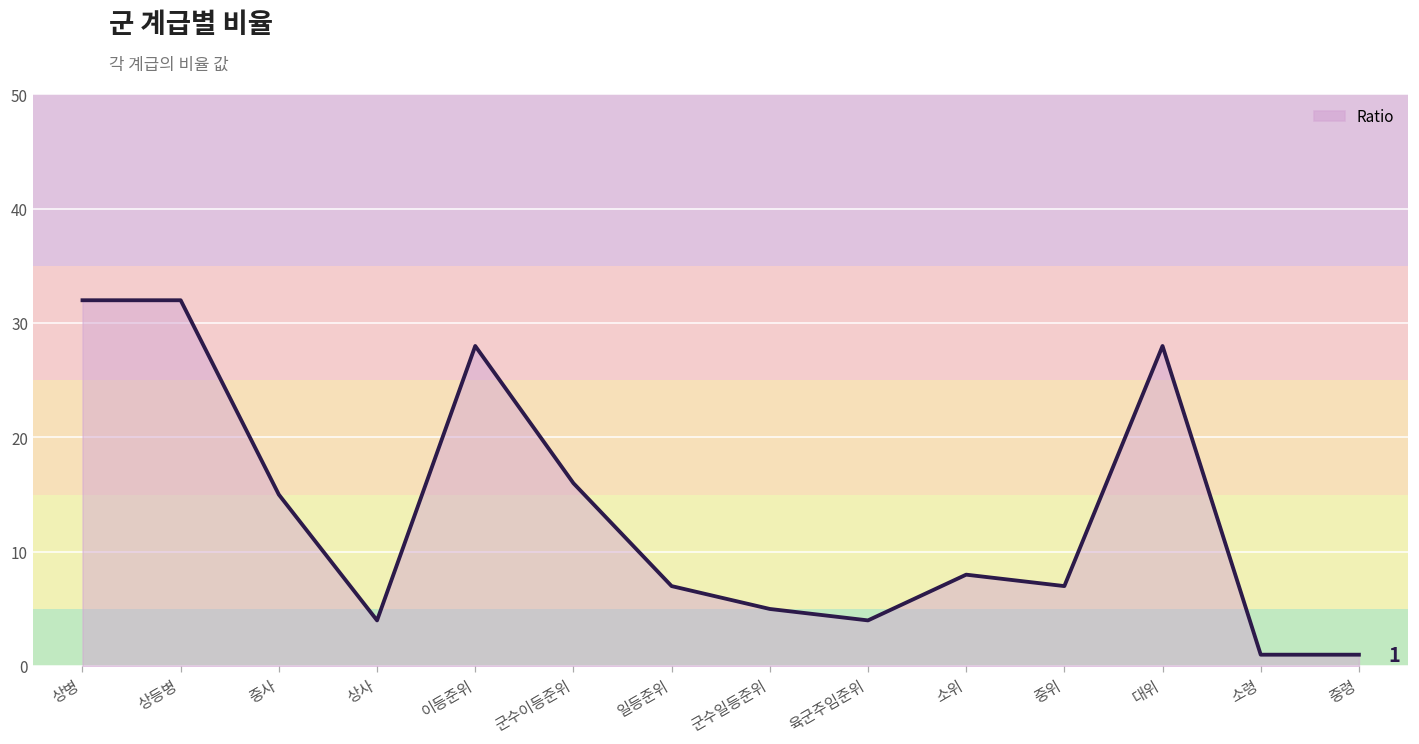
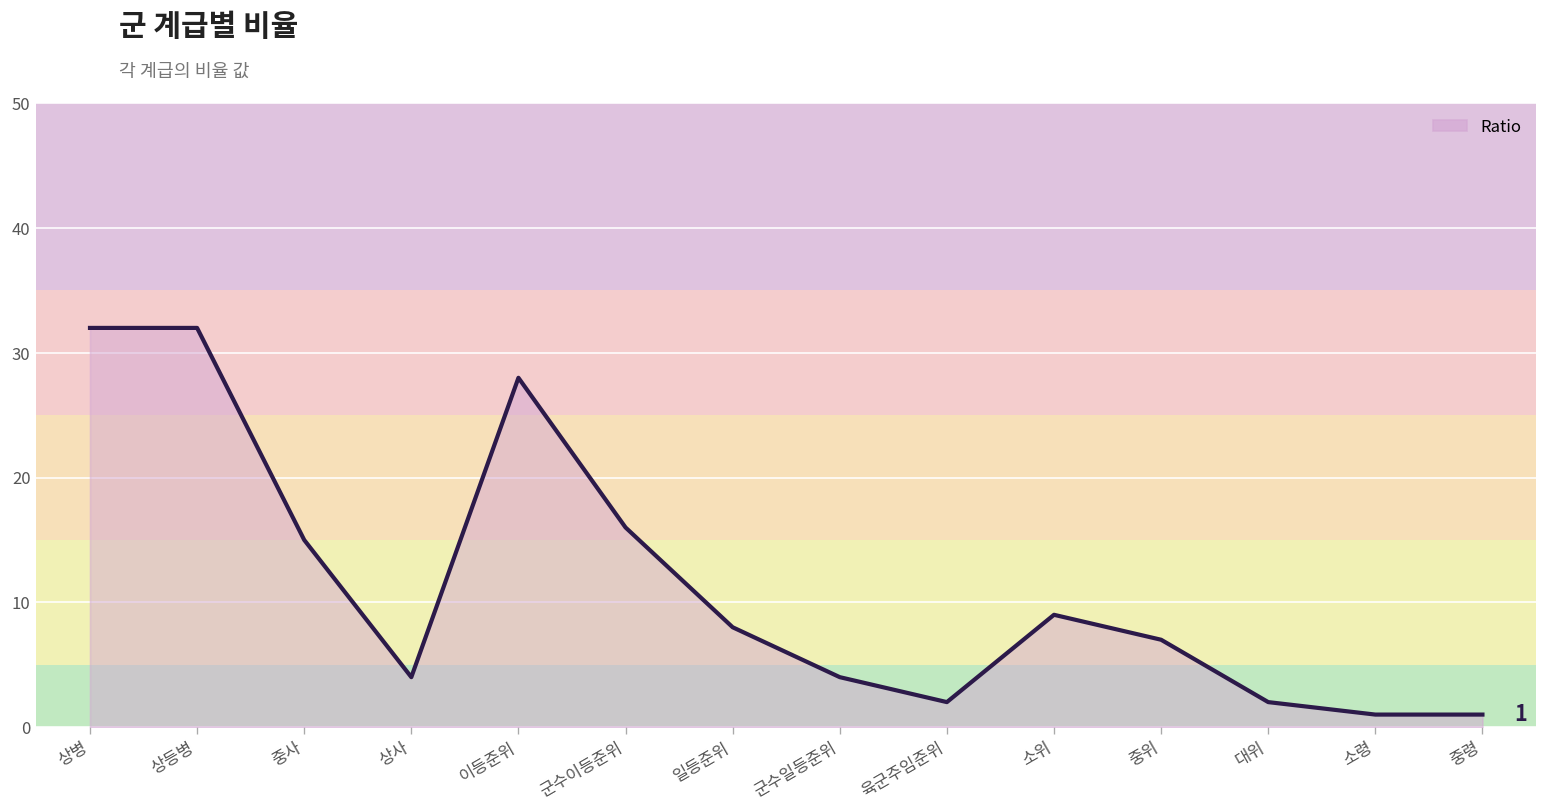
일등준위: 7 -> 8
군수일등준위: 5 -> 4
육군주임준위: 4 -> 2
소위: 8 -> 9
대위: 28 -> 2
